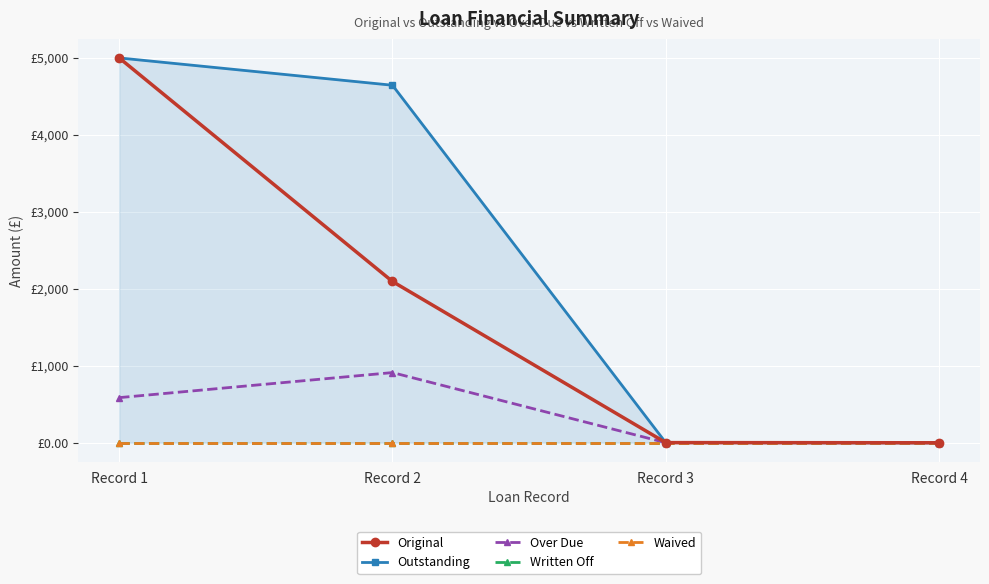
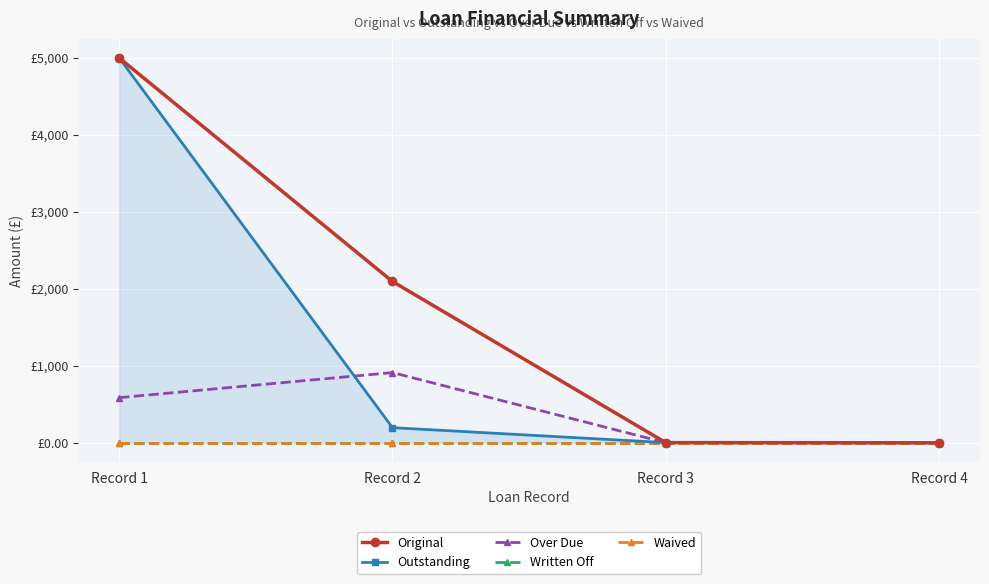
Outstanding, Record 2: £4,600 -> £200
